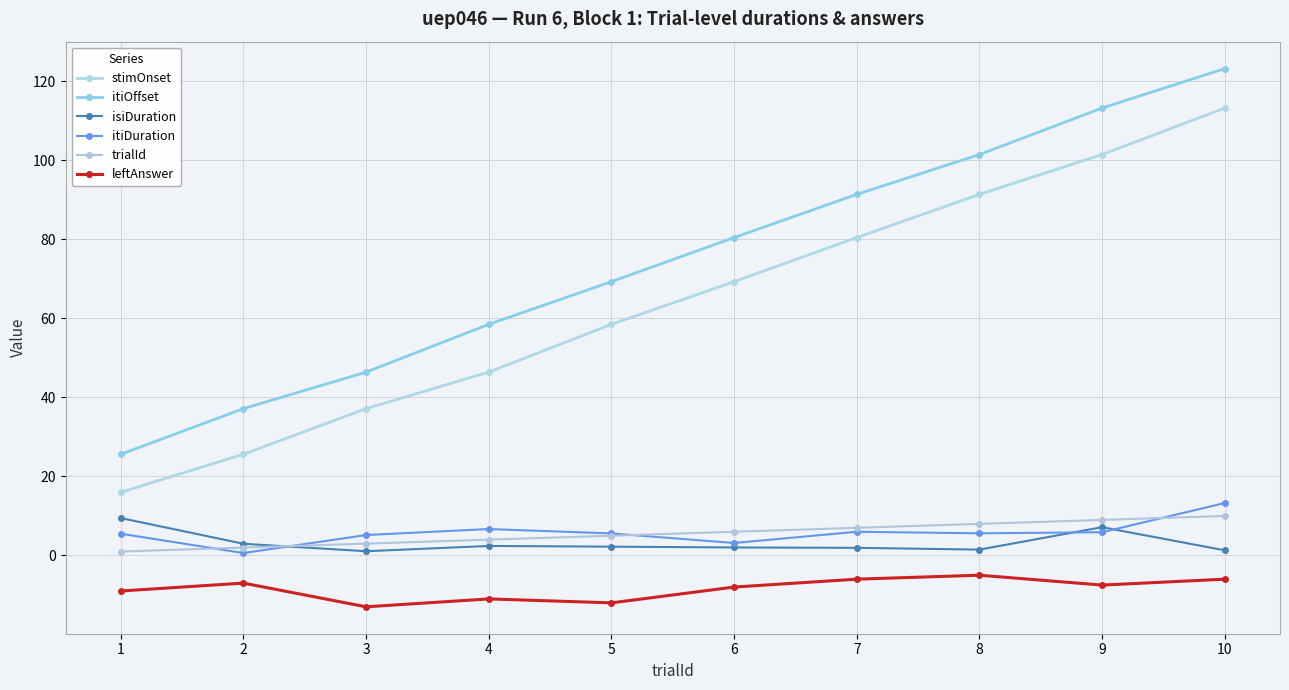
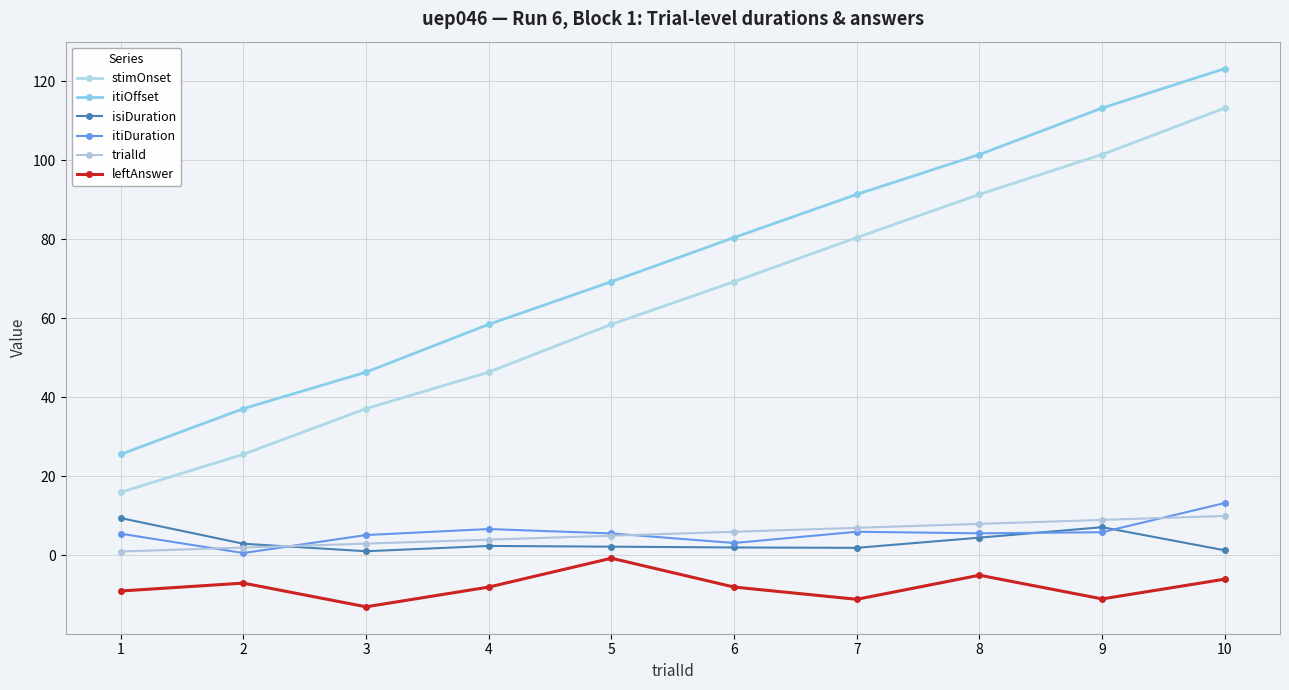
leftAnswer, 4: -11 -> -8
leftAnswer, 5: -12 -> -1
leftAnswer, 7: -6 -> -11
isiDuration, 8: 1 -> 5
leftAnswer, 9: -8 -> -11
